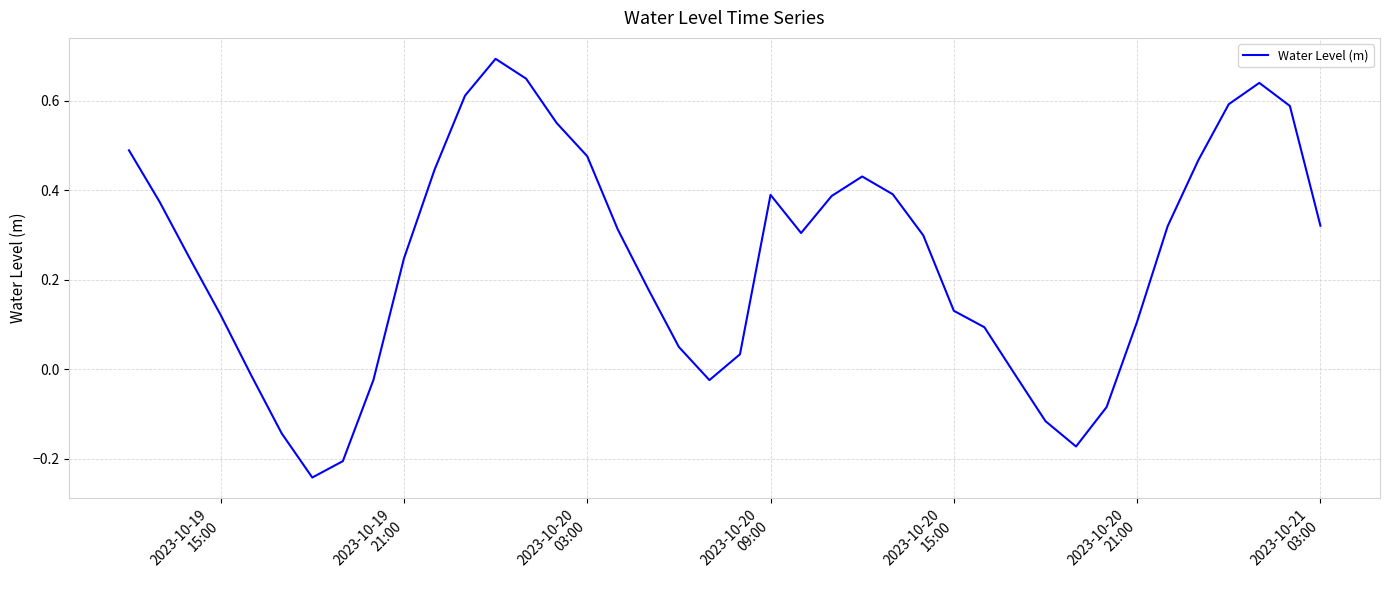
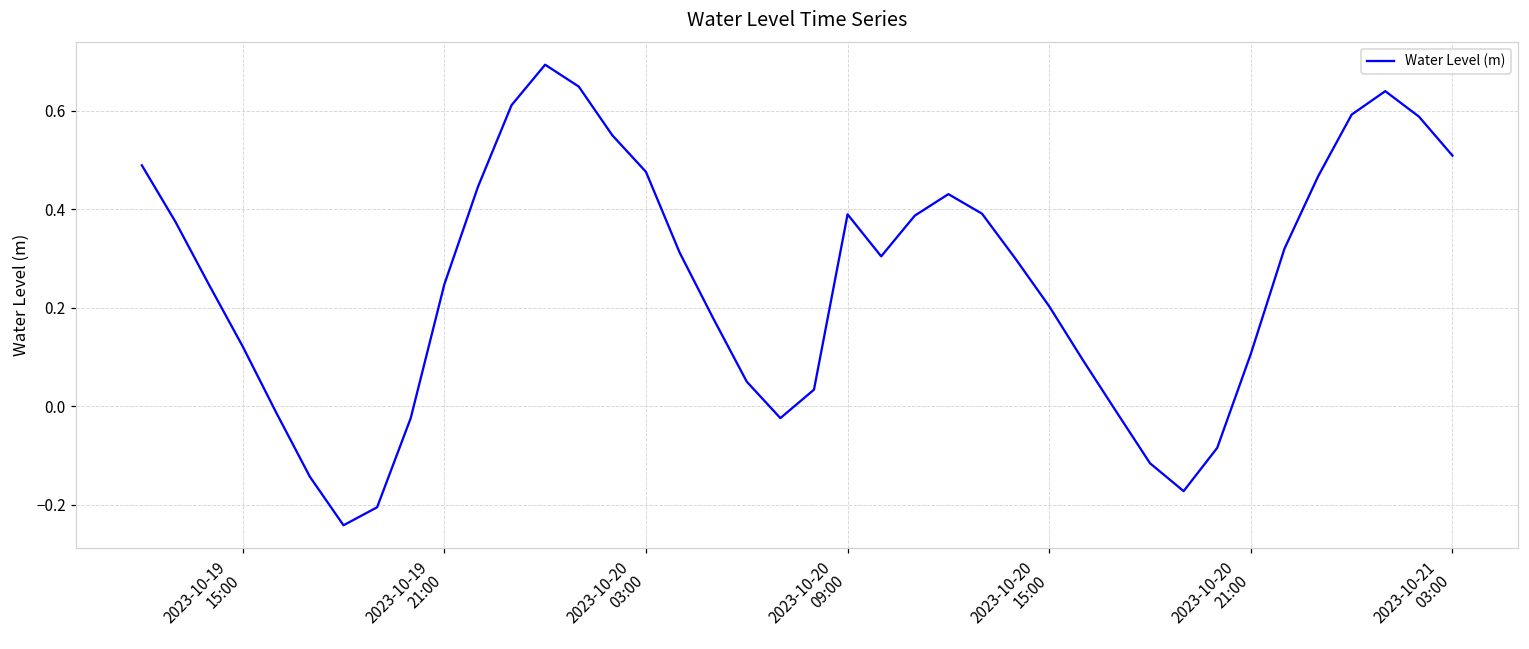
2023-10-20 15:00: 0.13 -> 0.20
2023-10-21 03:00: 0.32 -> 0.51
